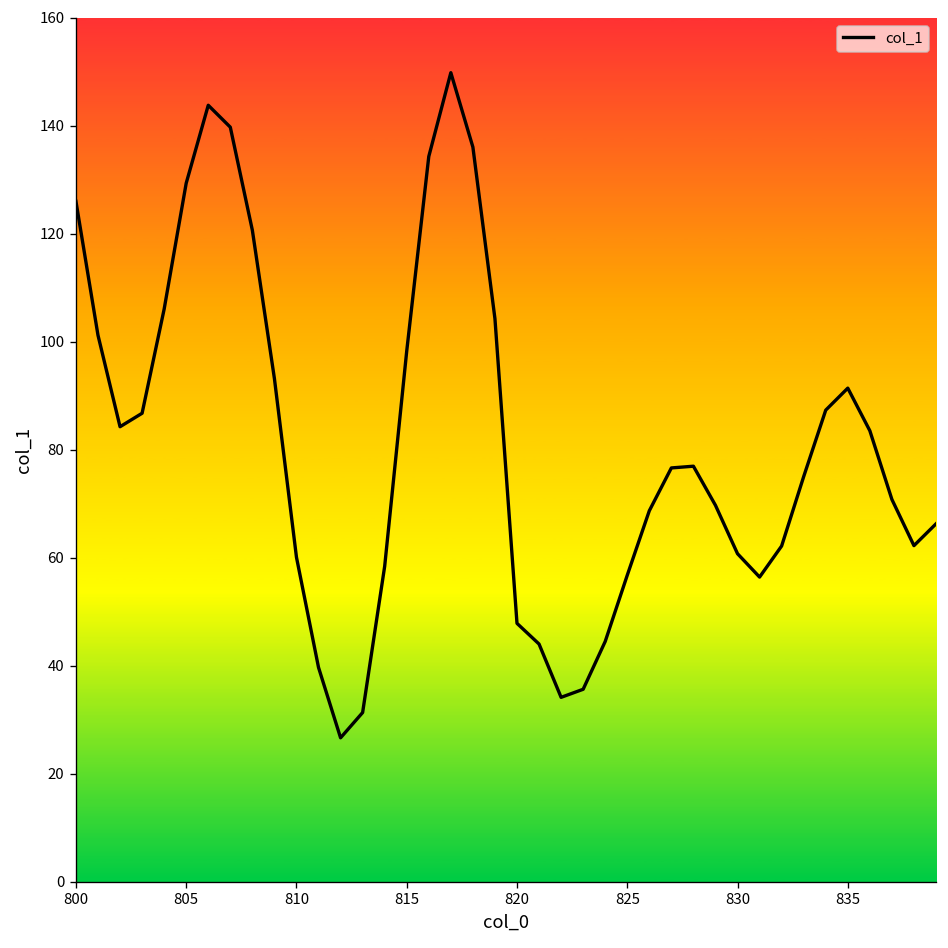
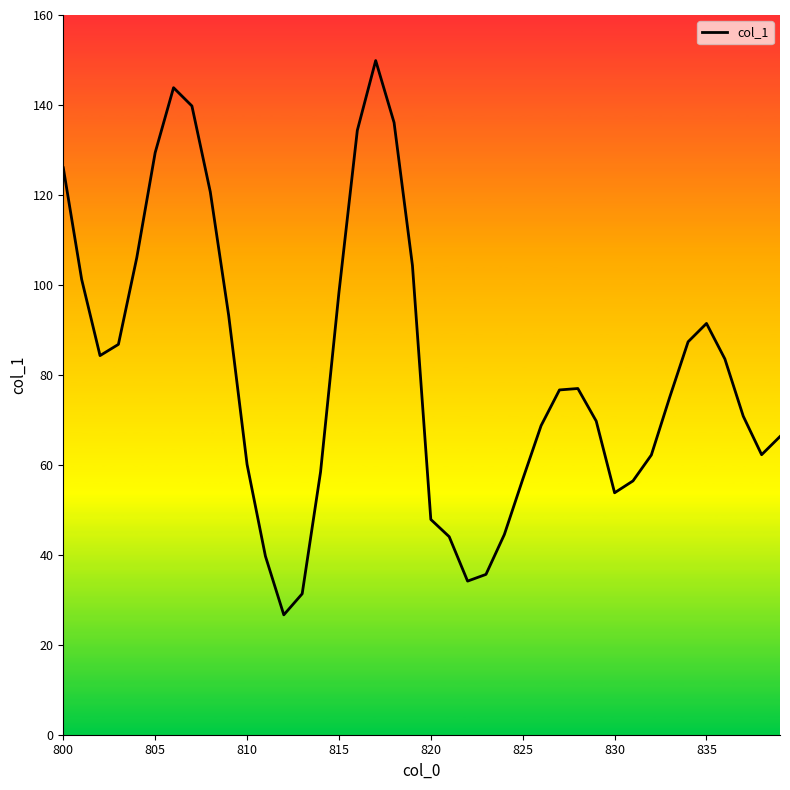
830: 61 -> 54
